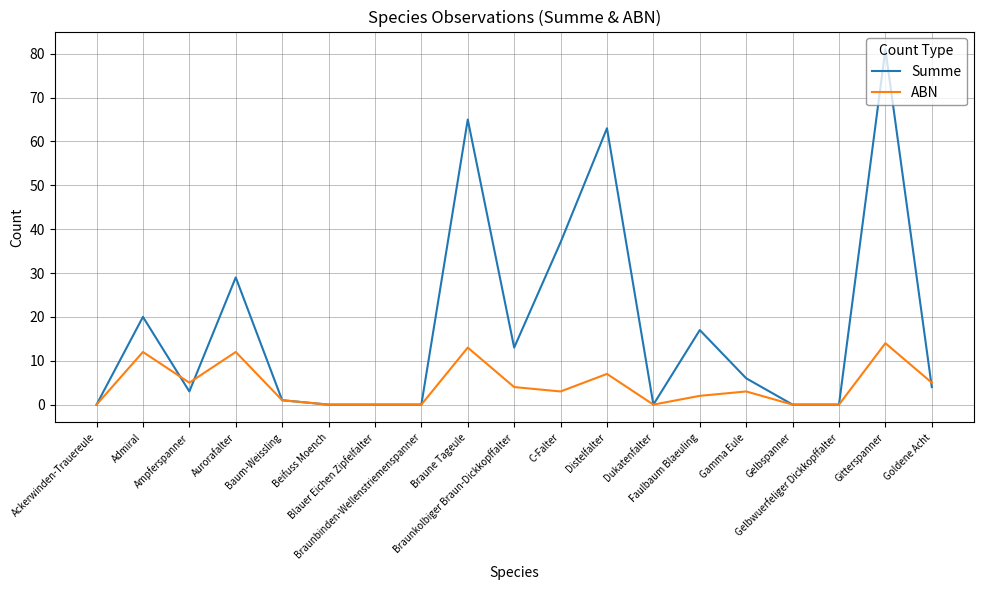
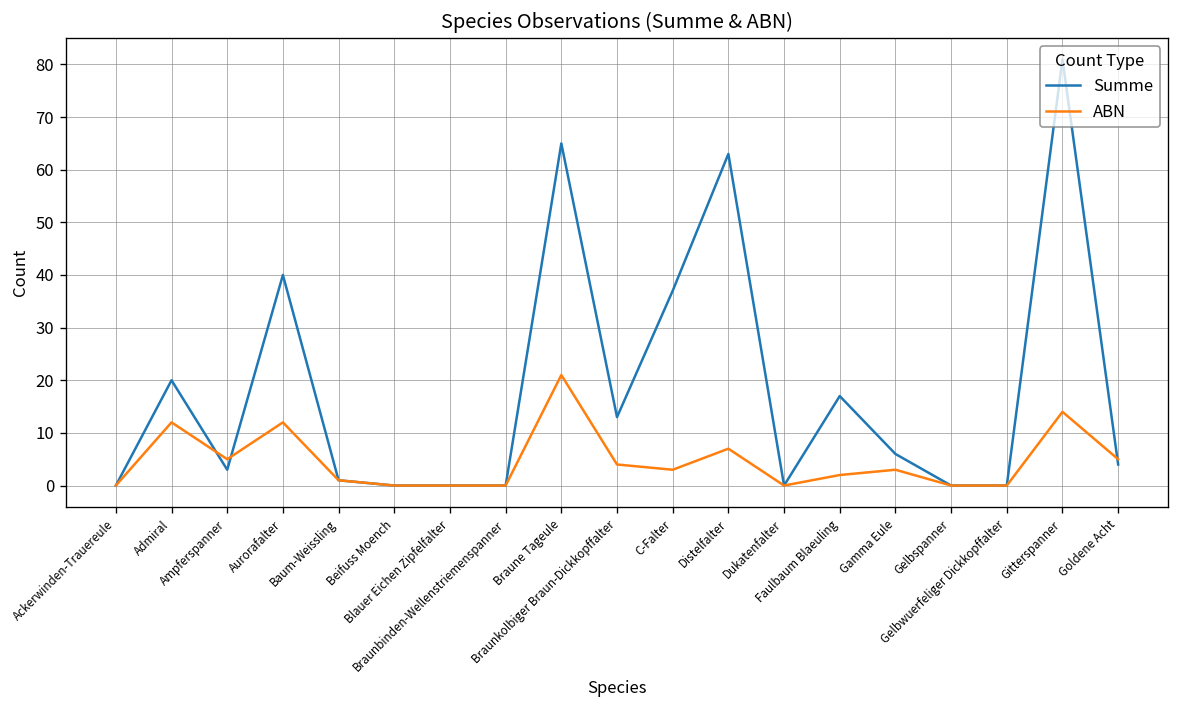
Summe, Aurorafalter: 29 -> 40
ABN, Braune Tageule: 13 -> 21
